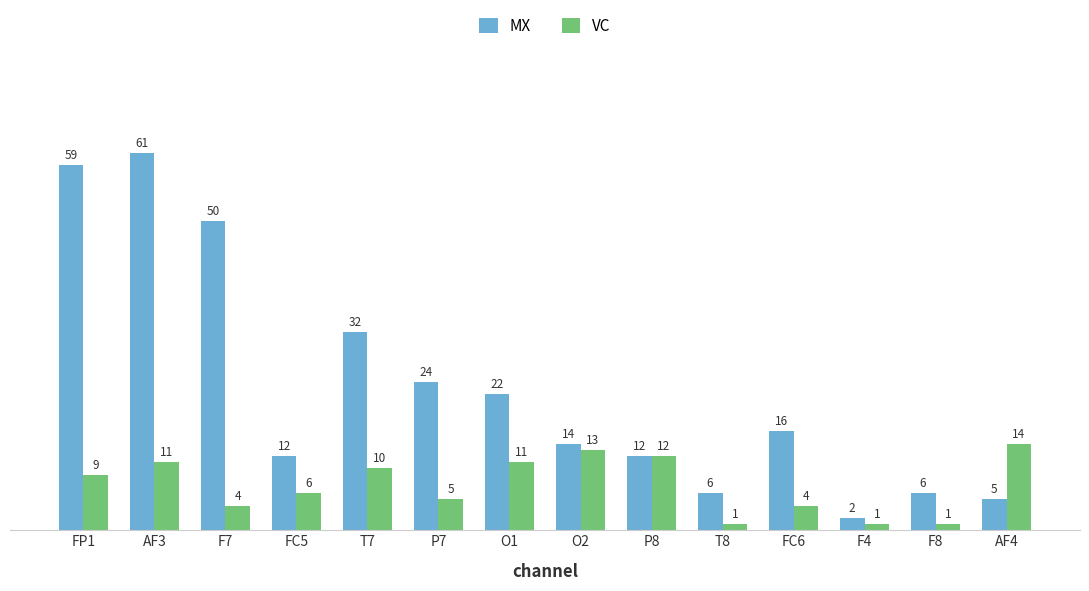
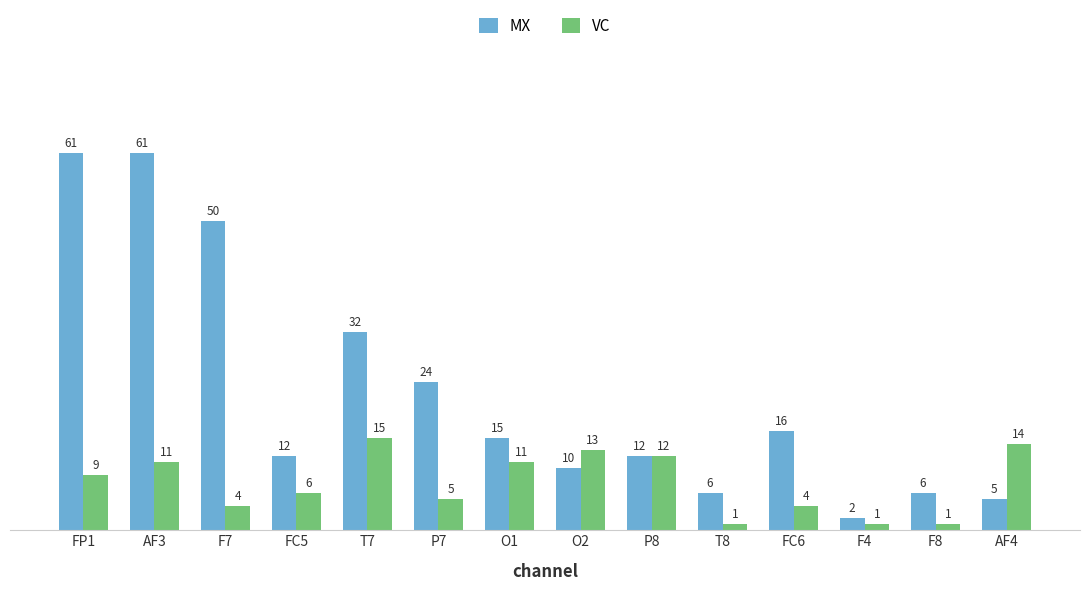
MX, FP1: 59 -> 61
VC, T7: 10 -> 15
MX, O1: 22 -> 15
MX, O2: 14 -> 10
